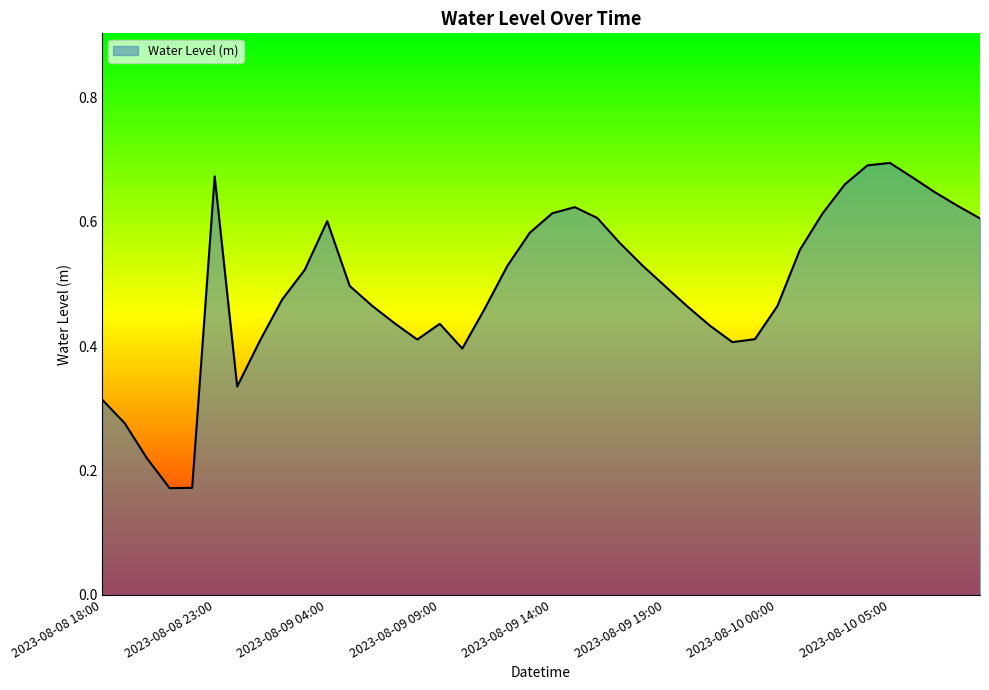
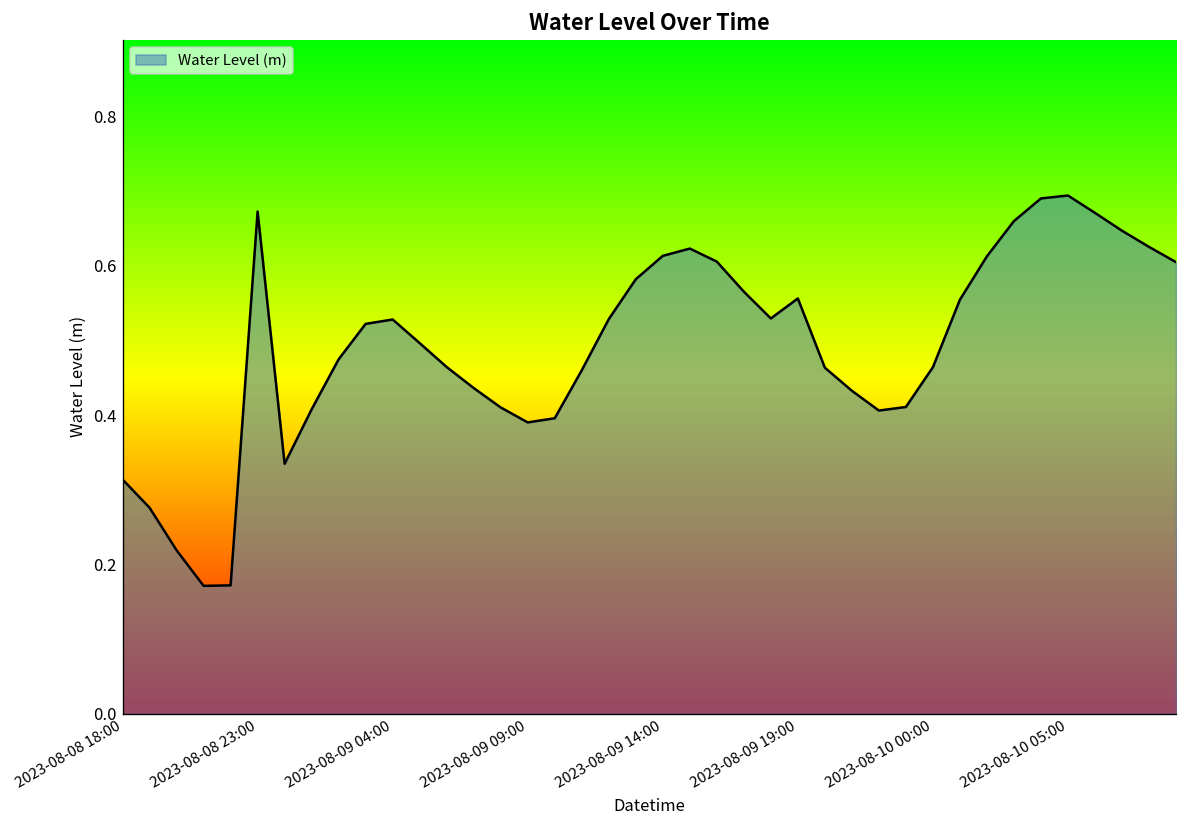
2023-08-09 04:00: 0.60 -> 0.53
2023-08-09 09:00: 0.44 -> 0.39
2023-08-09 19:00: 0.50 -> 0.56
